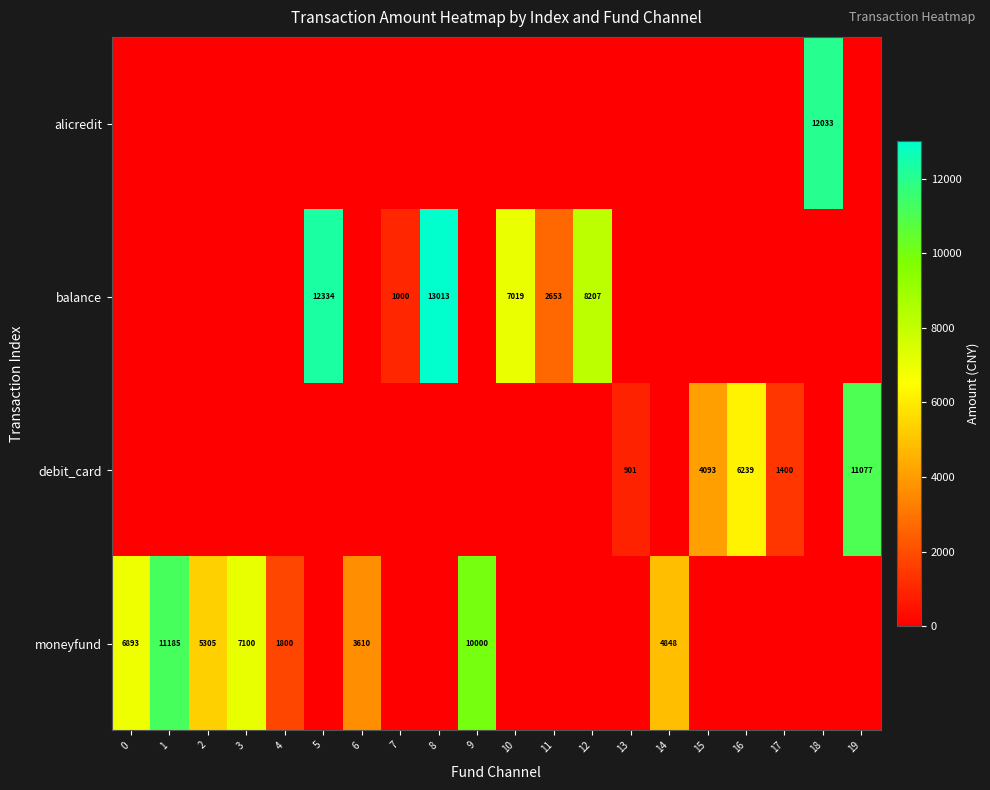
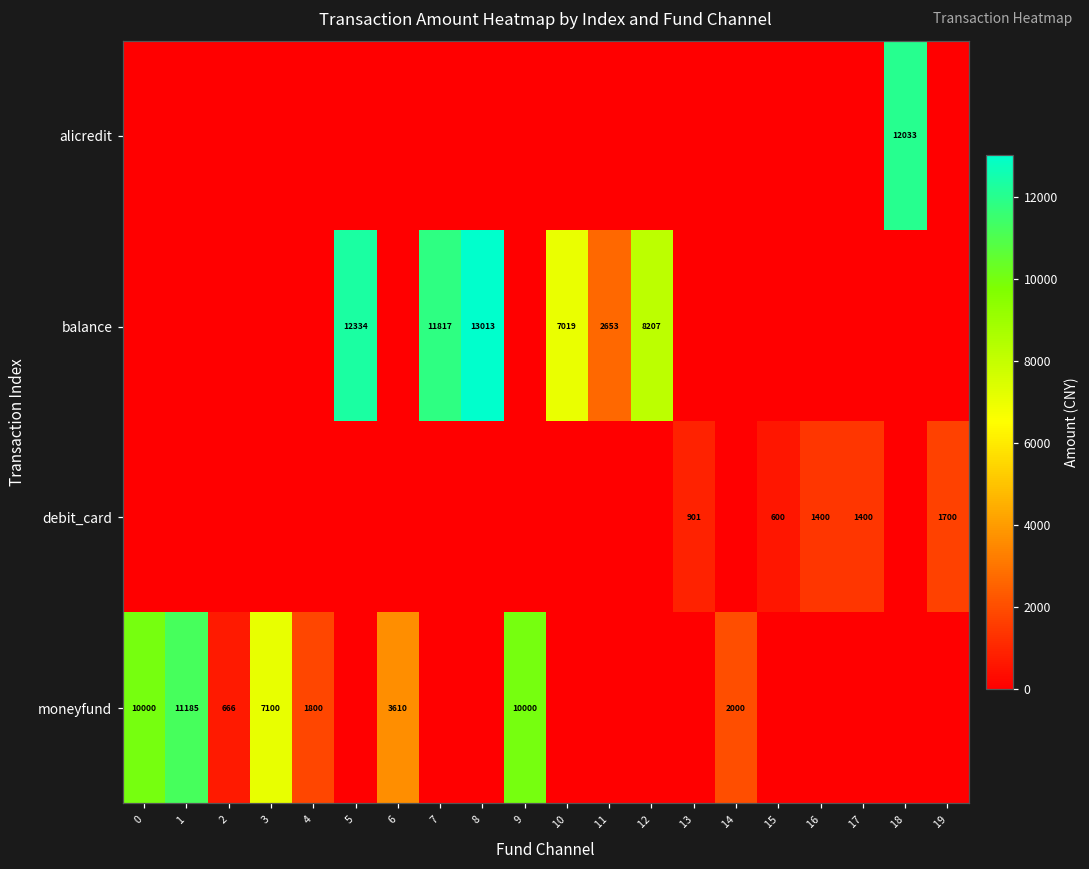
balance, 7: 1000 -> 11817
debit_card, 15: 4093 -> 600
debit_card, 16: 6239 -> 1400
debit_card, 19: 11077 -> 1700
moneyfund, 0: 6893 -> 10000
moneyfund, 2: 5305 -> 666
moneyfund, 14: 4848 -> 2000
